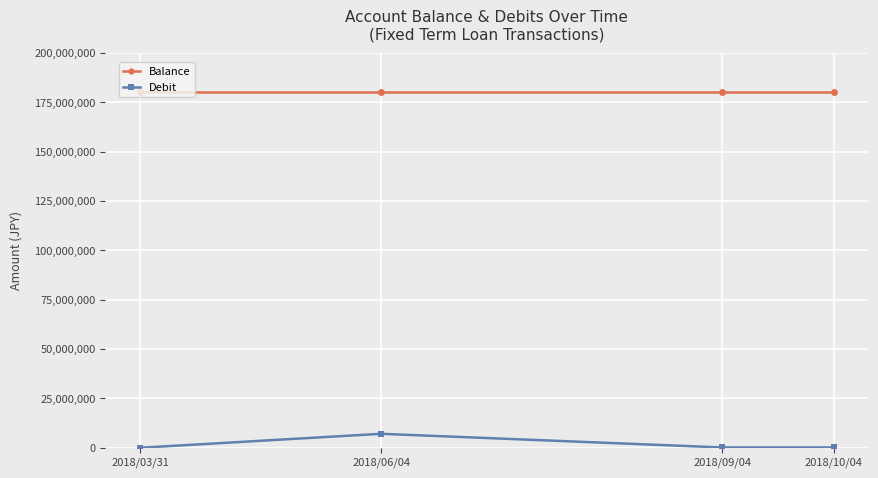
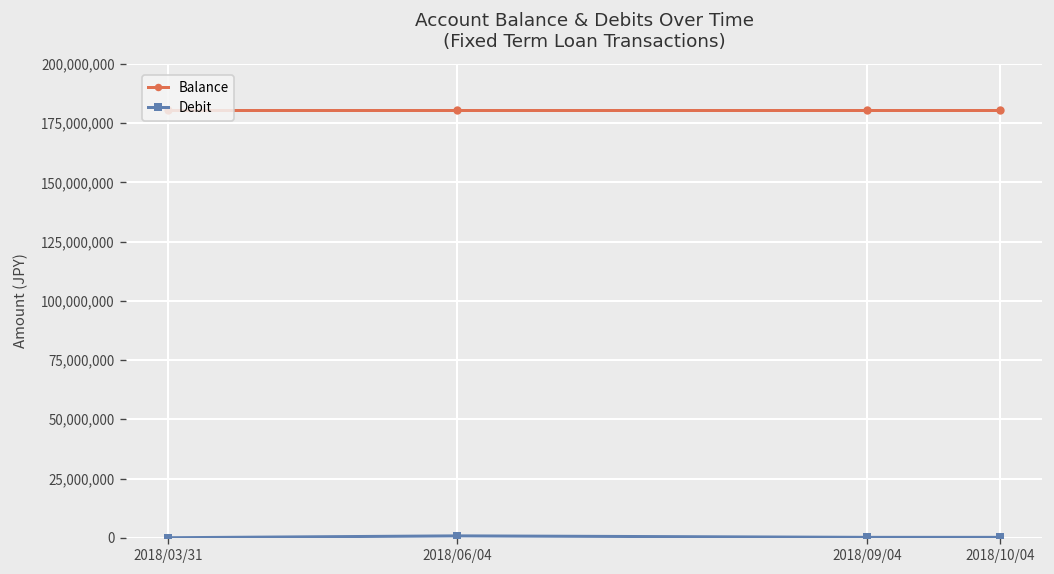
Debit, 2018/06/04: 7,000,000 -> 1,000,000
